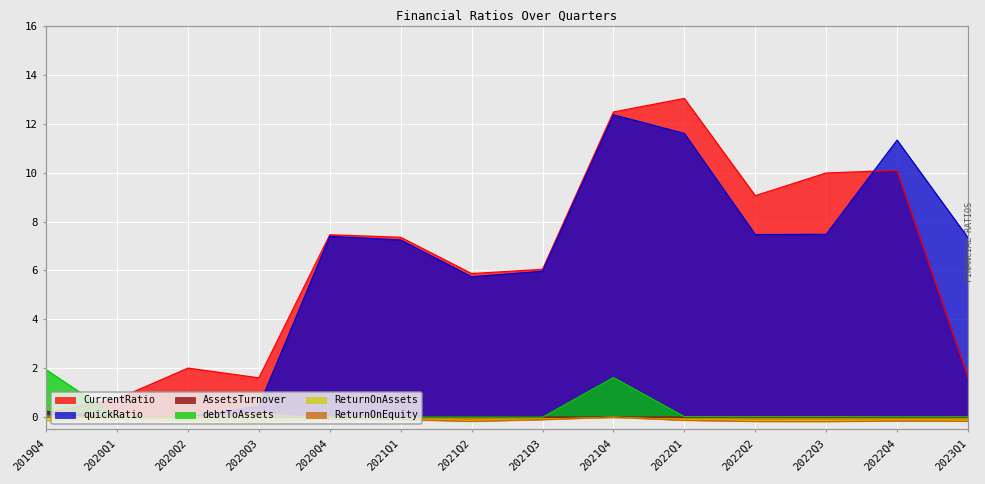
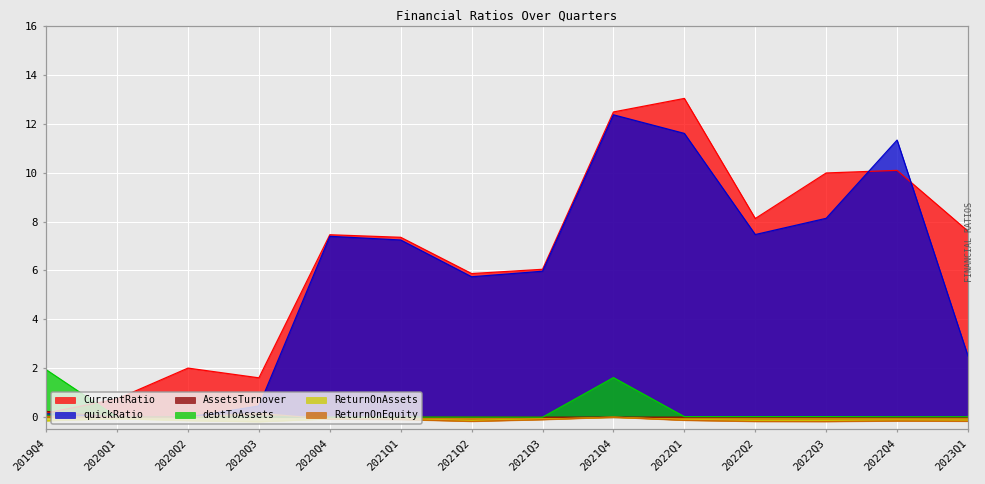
CurrentRatio, 2022Q2: 9.1 -> 8.1
quickRatio, 2022Q3: 7.5 -> 8.1
CurrentRatio, 2023Q1: 1.6 -> 7.6
quickRatio, 2023Q1: 7.3 -> 2.5
